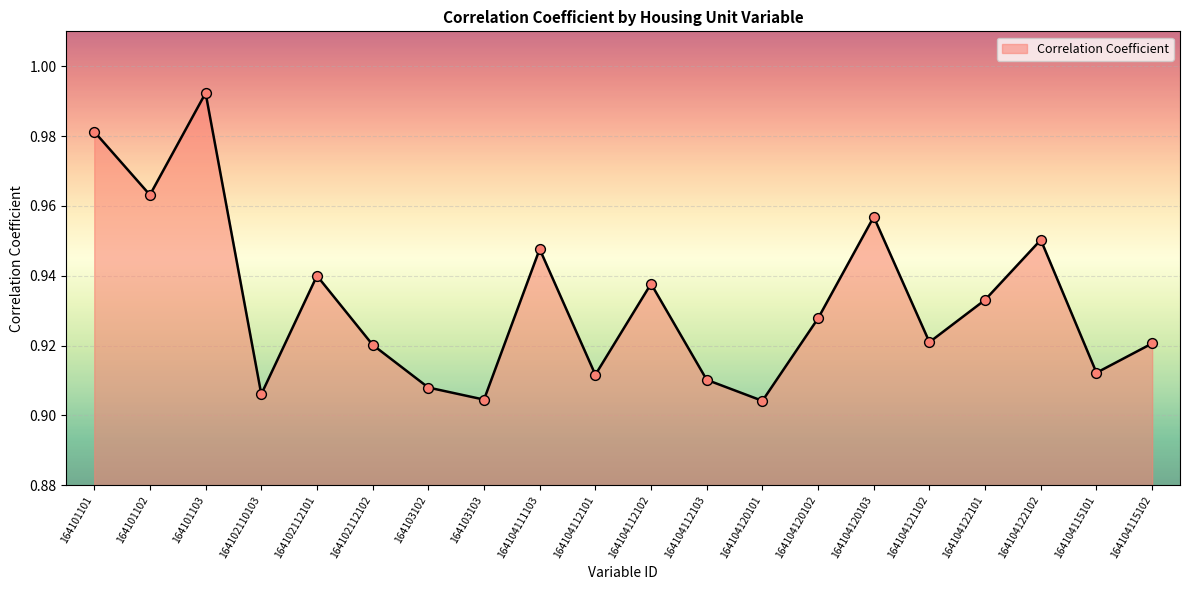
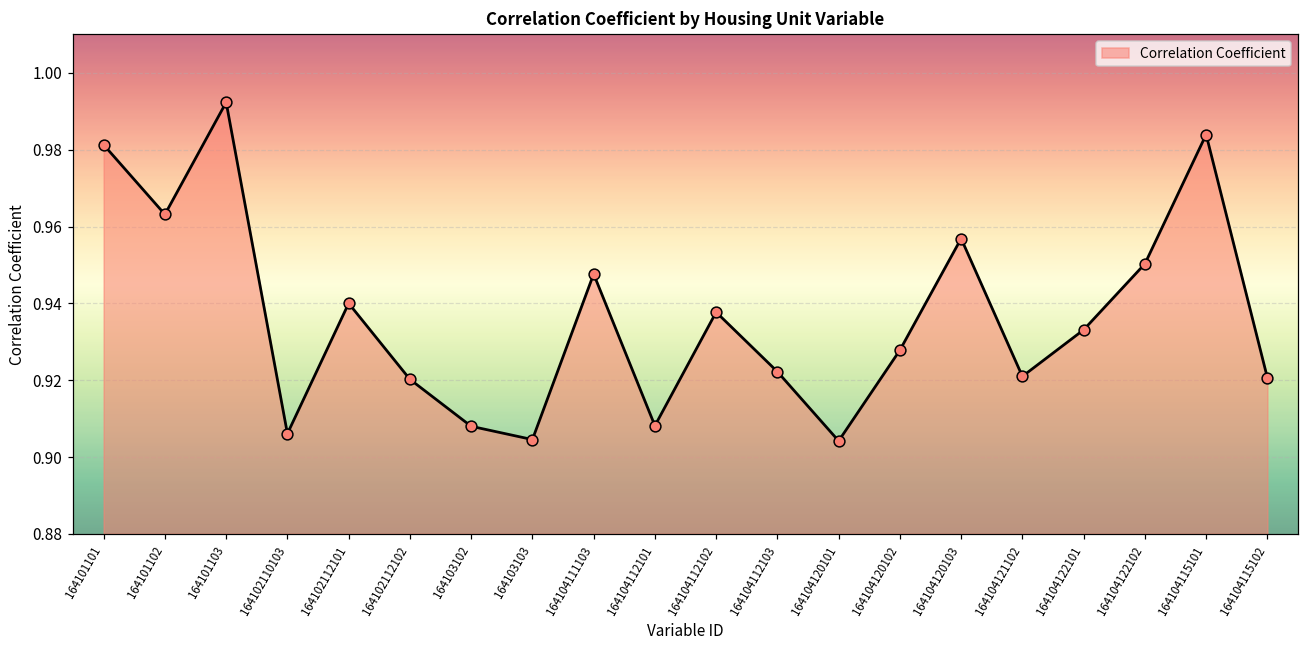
164104112101: 0.912 -> 0.908
164104112103: 0.910 -> 0.922
164104115101: 0.912 -> 0.984
